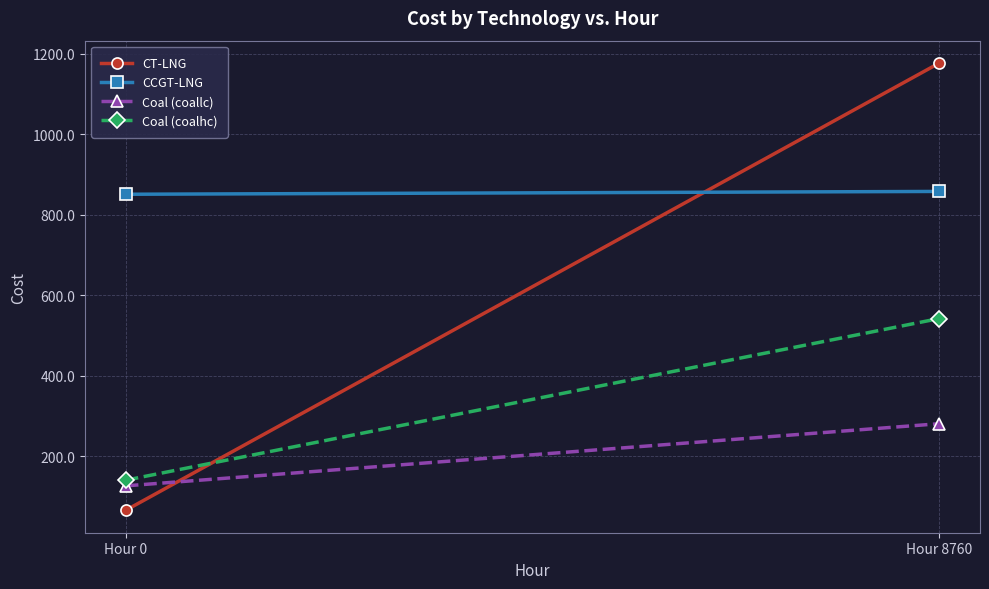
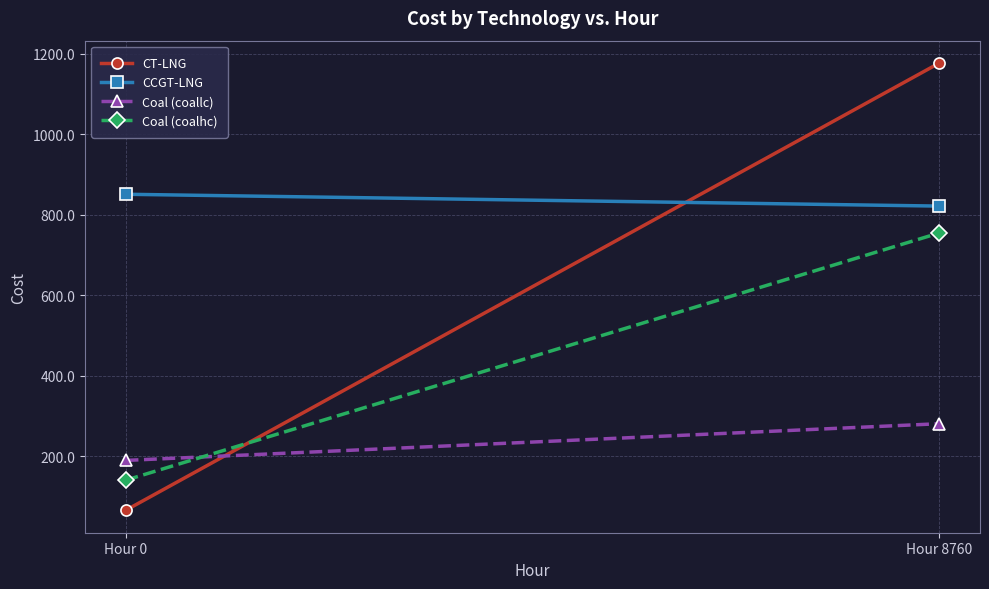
Coal (coallc), Hour 0: 130 -> 190
CCGT-LNG, Hour 8760: 860 -> 820
Coal (coalhc), Hour 8760: 540 -> 750
